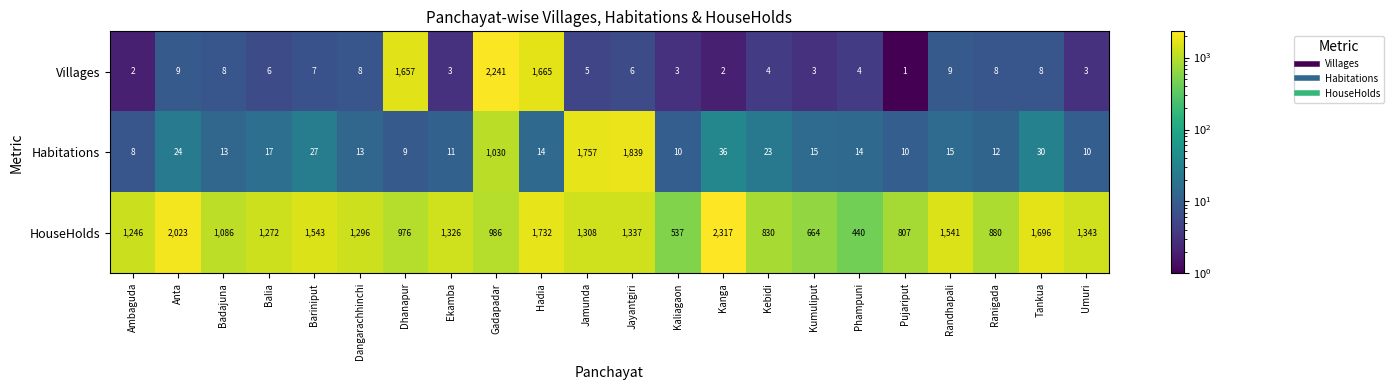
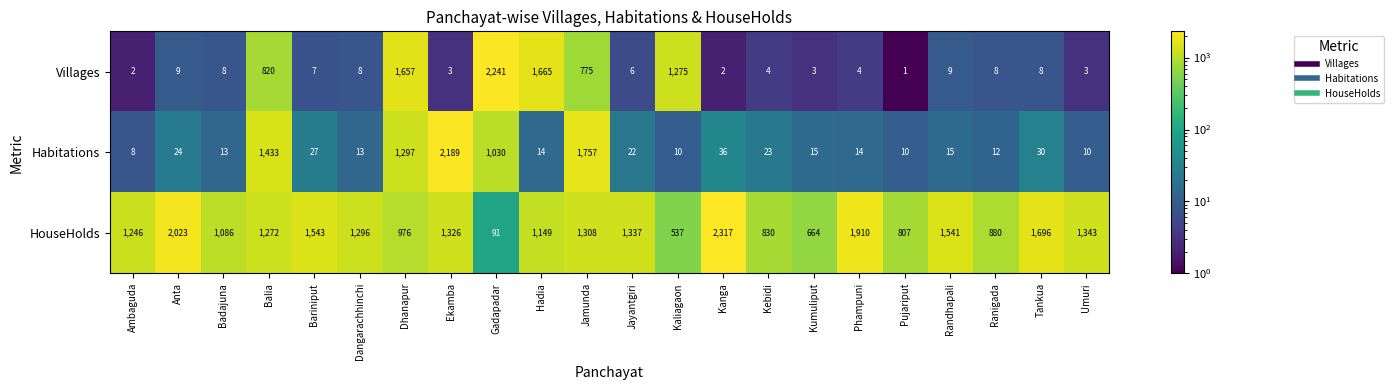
Villages, Balia: 6 -> 820
Villages, Jamunda: 5 -> 775
Villages, Kaliagaon: 3 -> 1,275
Habitations, Balia: 17 -> 1,433
Habitations, Dhanapur: 9 -> 1,297
Habitations, Ekamba: 11 -> 2,189
Habitations, Jayantgiri: 1,839 -> 22
HouseHolds, Gadapadar: 986 -> 91
HouseHolds, Hadia: 1,732 -> 1,149
HouseHolds, Phampuni: 440 -> 1,910
